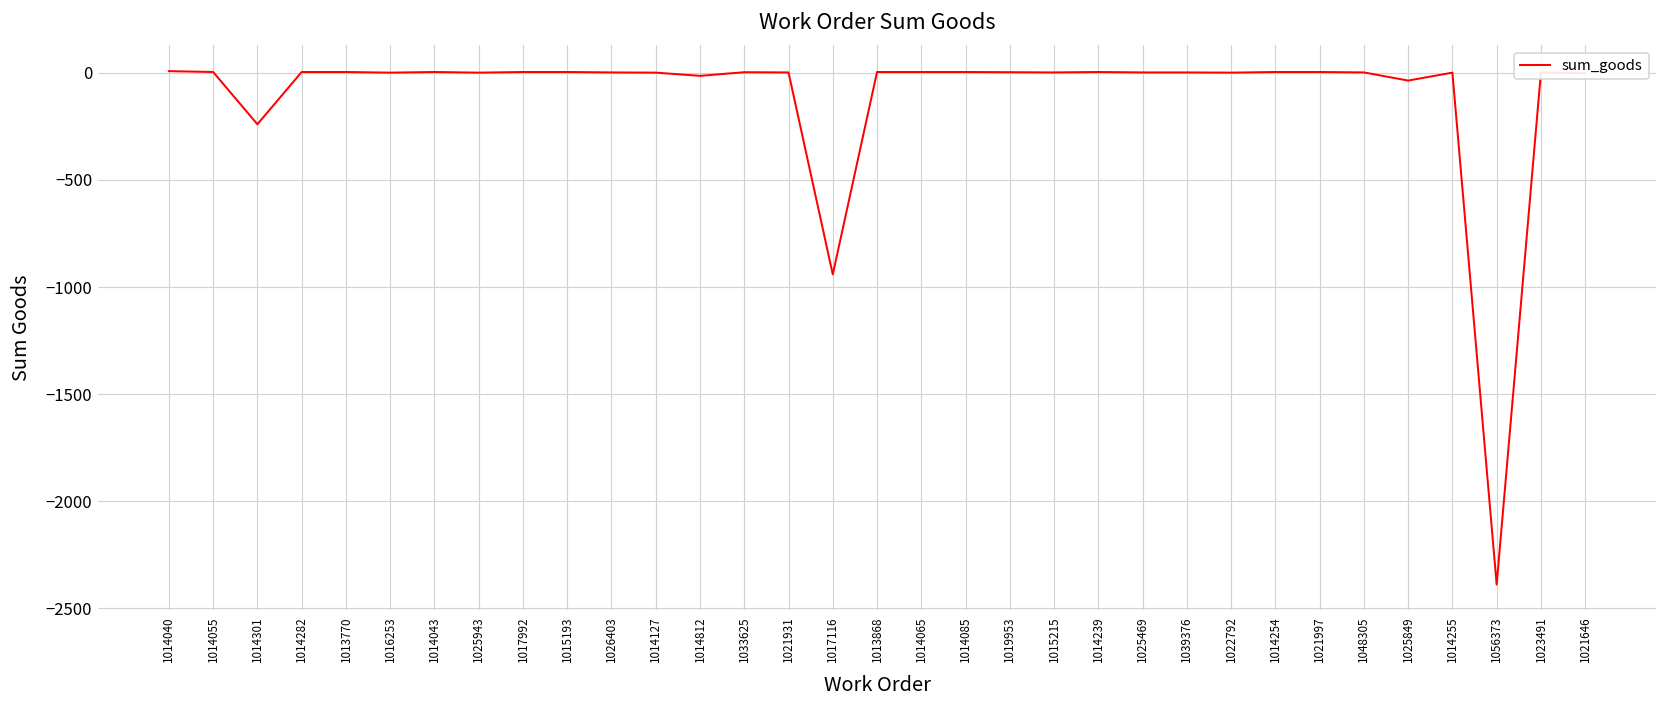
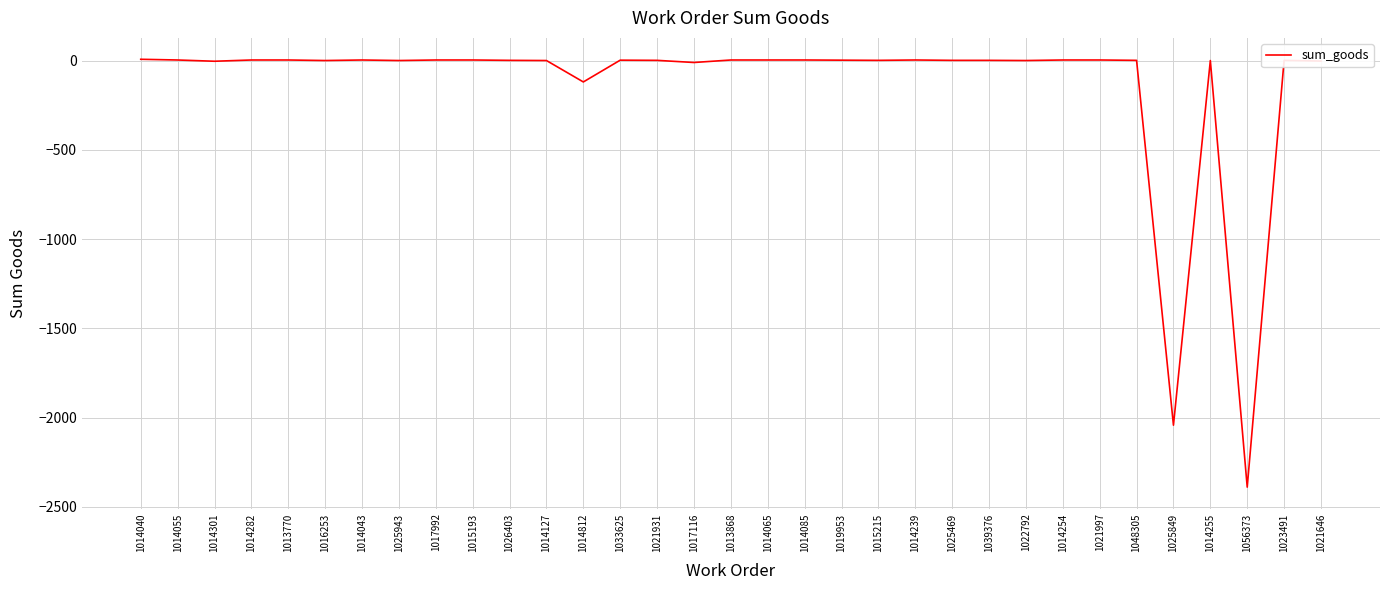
1014301: -240 -> 0
1014812: -10 -> -120
1017116: -940 -> -10
1025849: -40 -> -2040
